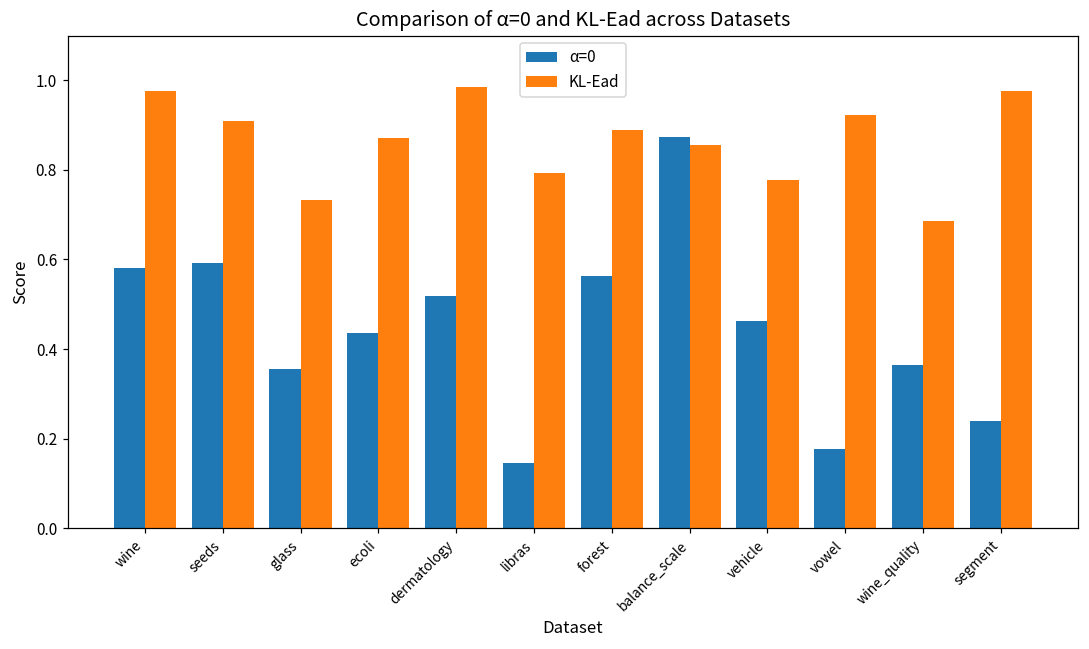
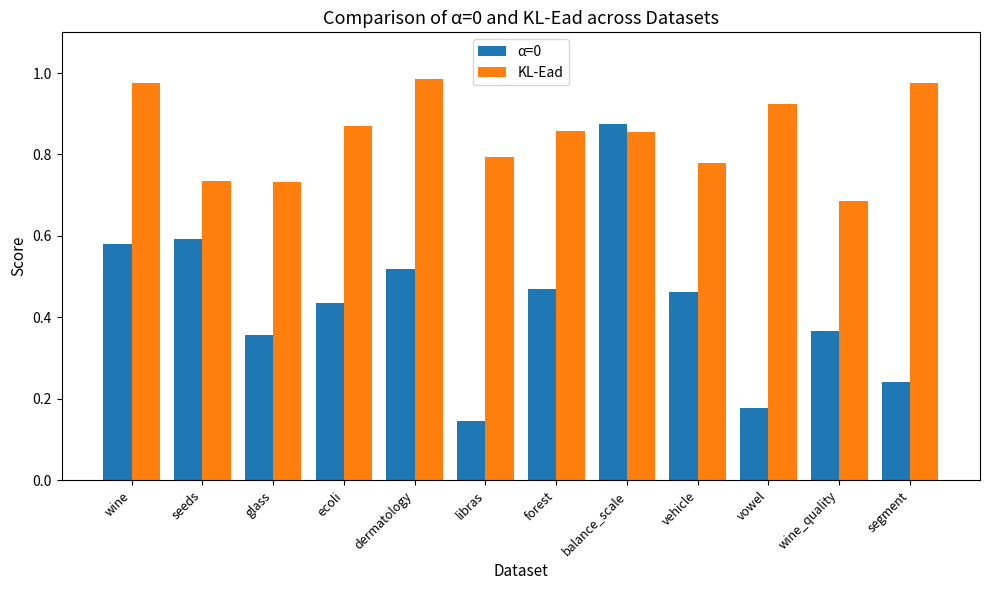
KL-Ead, seeds: 0.91 -> 0.73
α=0, forest: 0.56 -> 0.47
KL-Ead, forest: 0.89 -> 0.86
